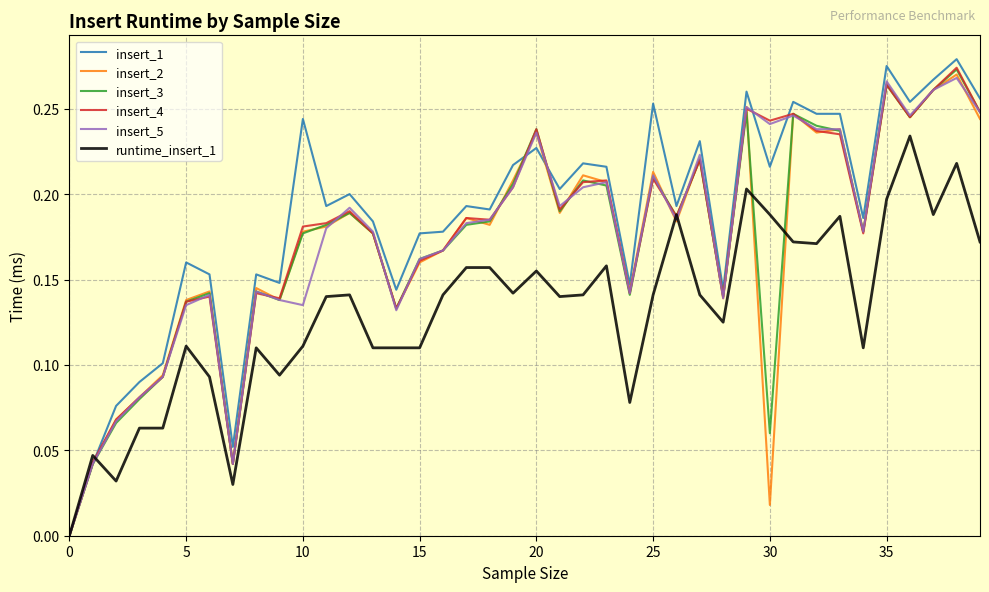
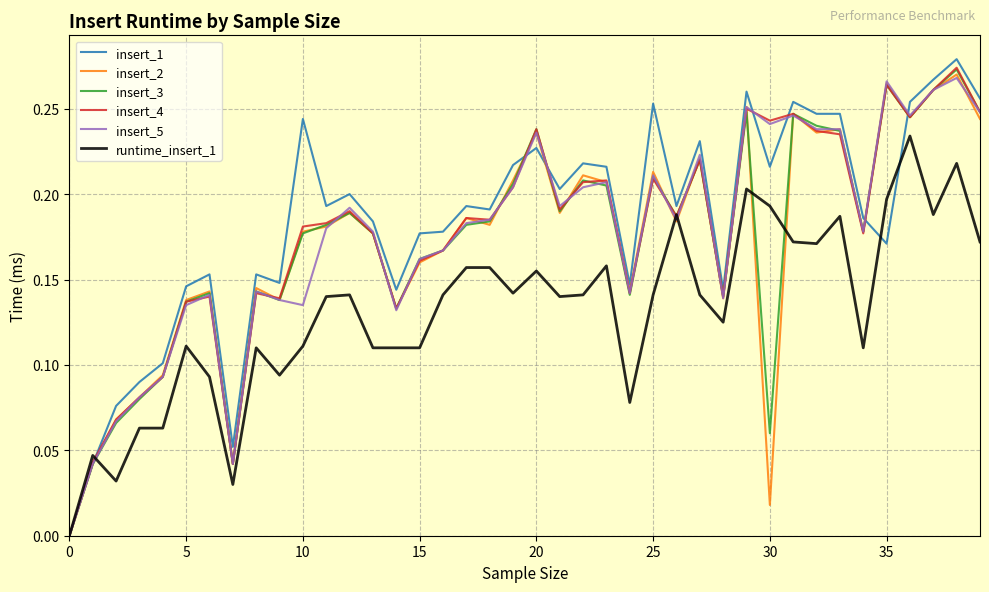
insert_1, 5: 0.160 -> 0.146
runtime_insert_1, 30: 0.188 -> 0.193
insert_1, 35: 0.275 -> 0.171
